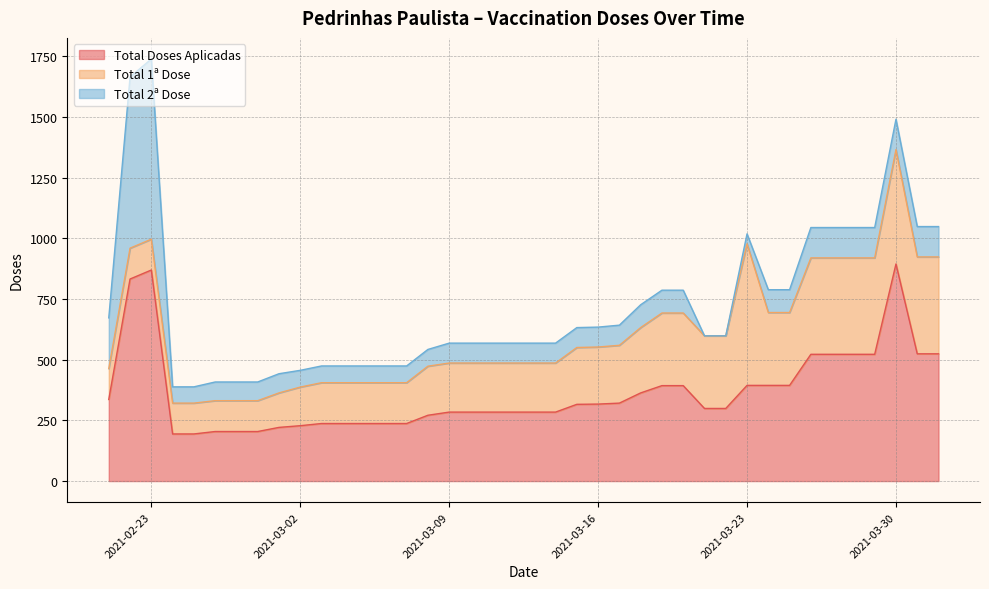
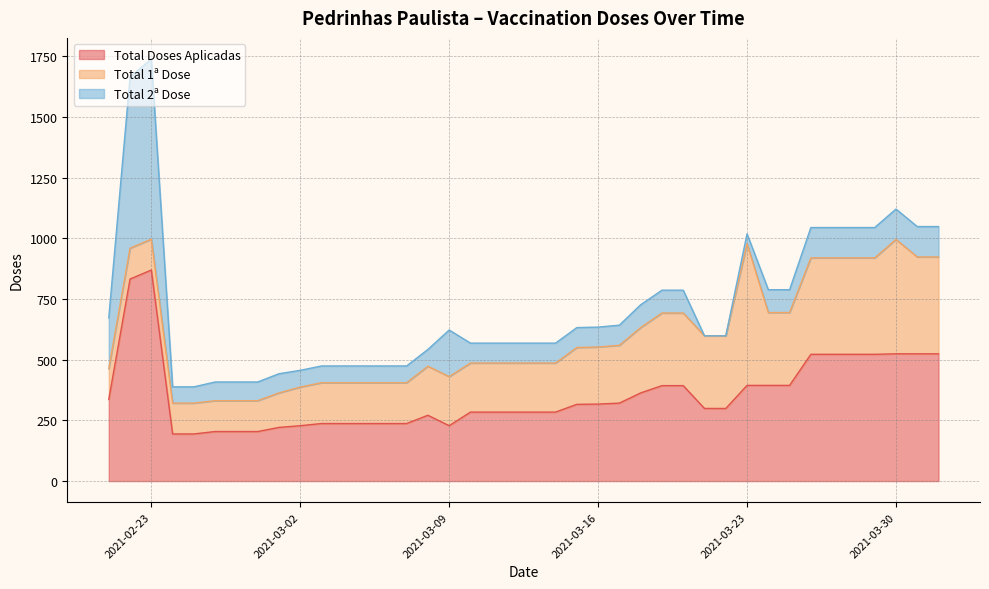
Total Doses Aplicadas, 2021-03-09: 280 -> 230
Total 2ª Dose, 2021-03-09: 80 -> 190
Total Doses Aplicadas, 2021-03-30: 890 -> 520
